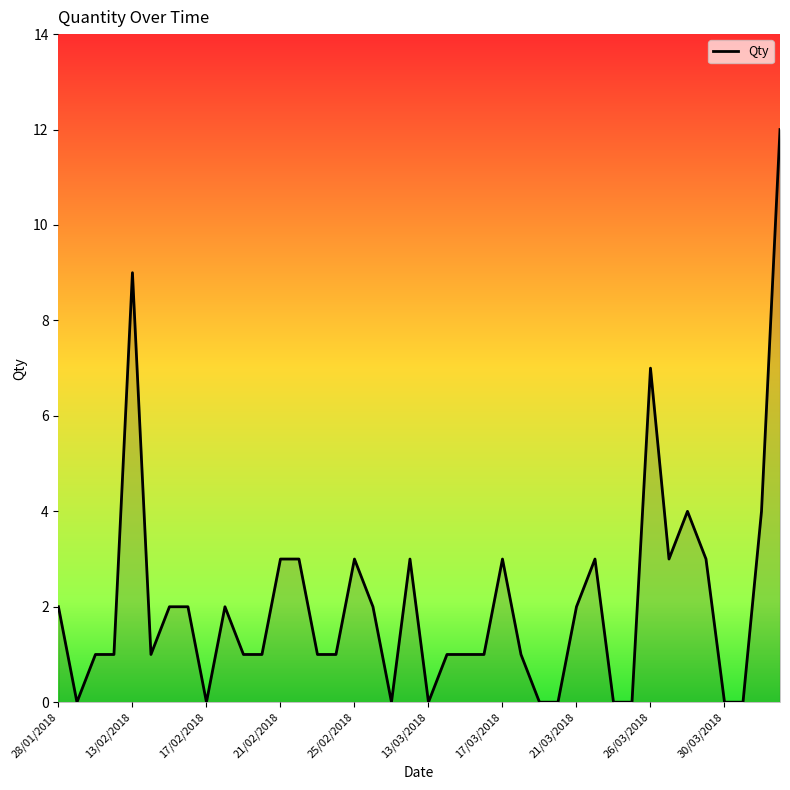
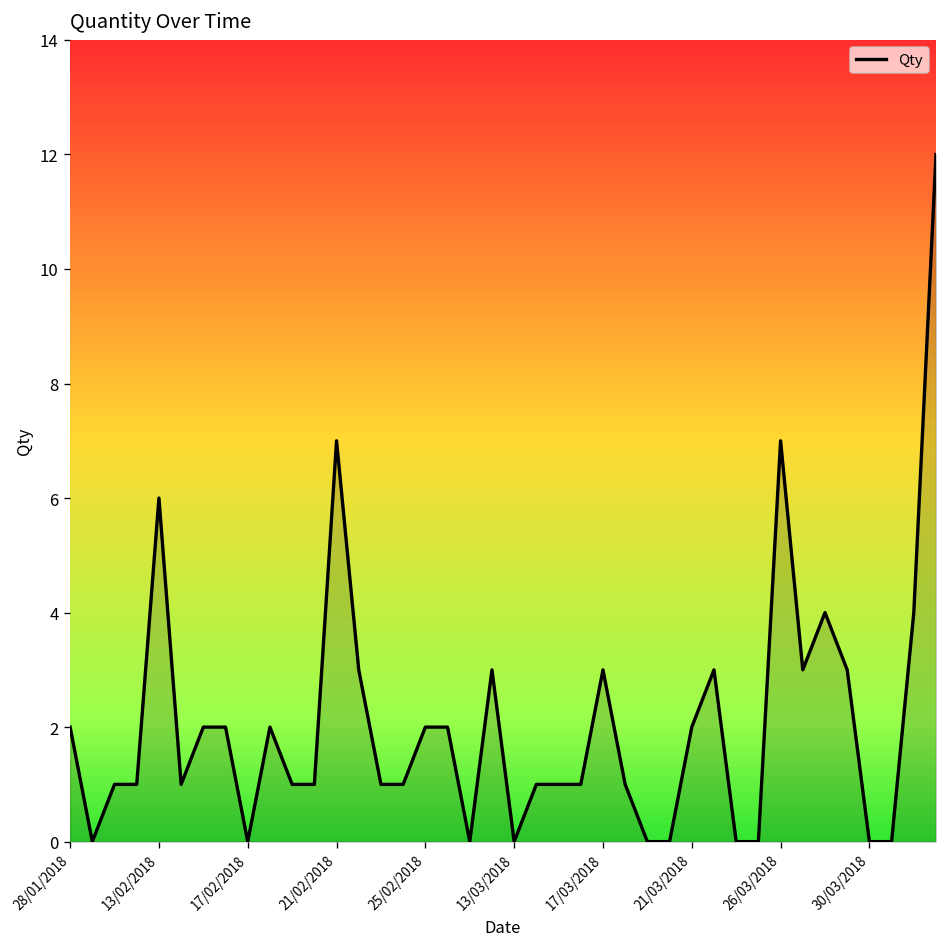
13/02/2018: 9 -> 6
21/02/2018: 3 -> 7
25/02/2018: 3 -> 2
